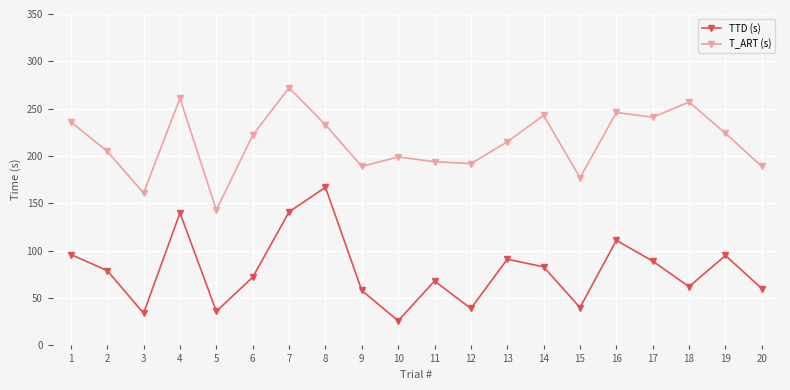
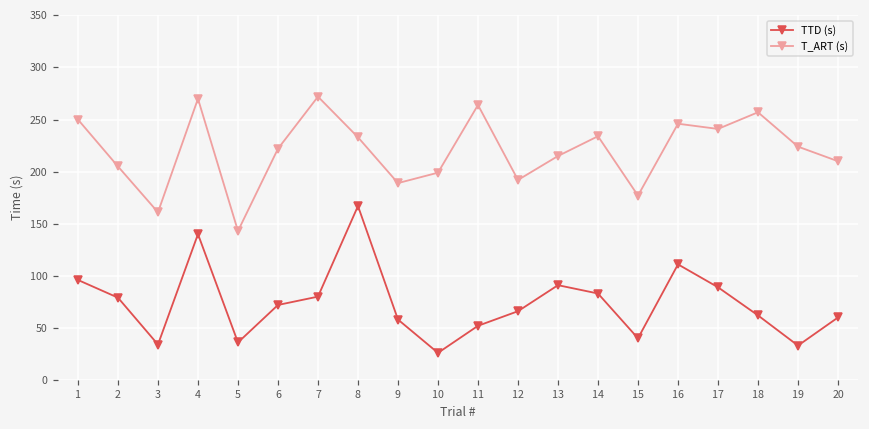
T_ART (s), 1: 240 -> 250
T_ART (s), 4: 260 -> 270
TTD (s), 7: 140 -> 80
TTD (s), 11: 70 -> 50
T_ART (s), 11: 190 -> 260
TTD (s), 12: 40 -> 70
T_ART (s), 14: 240 -> 230
TTD (s), 19: 100 -> 30
T_ART (s), 20: 190 -> 210
